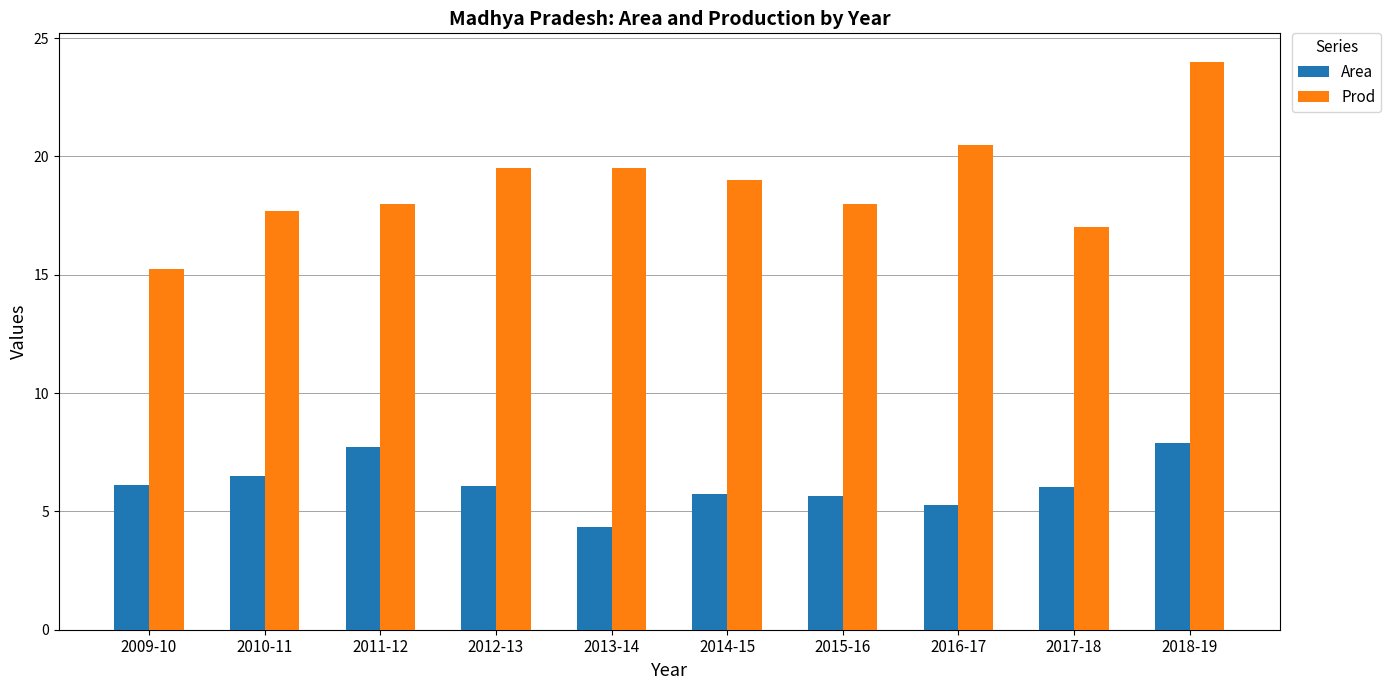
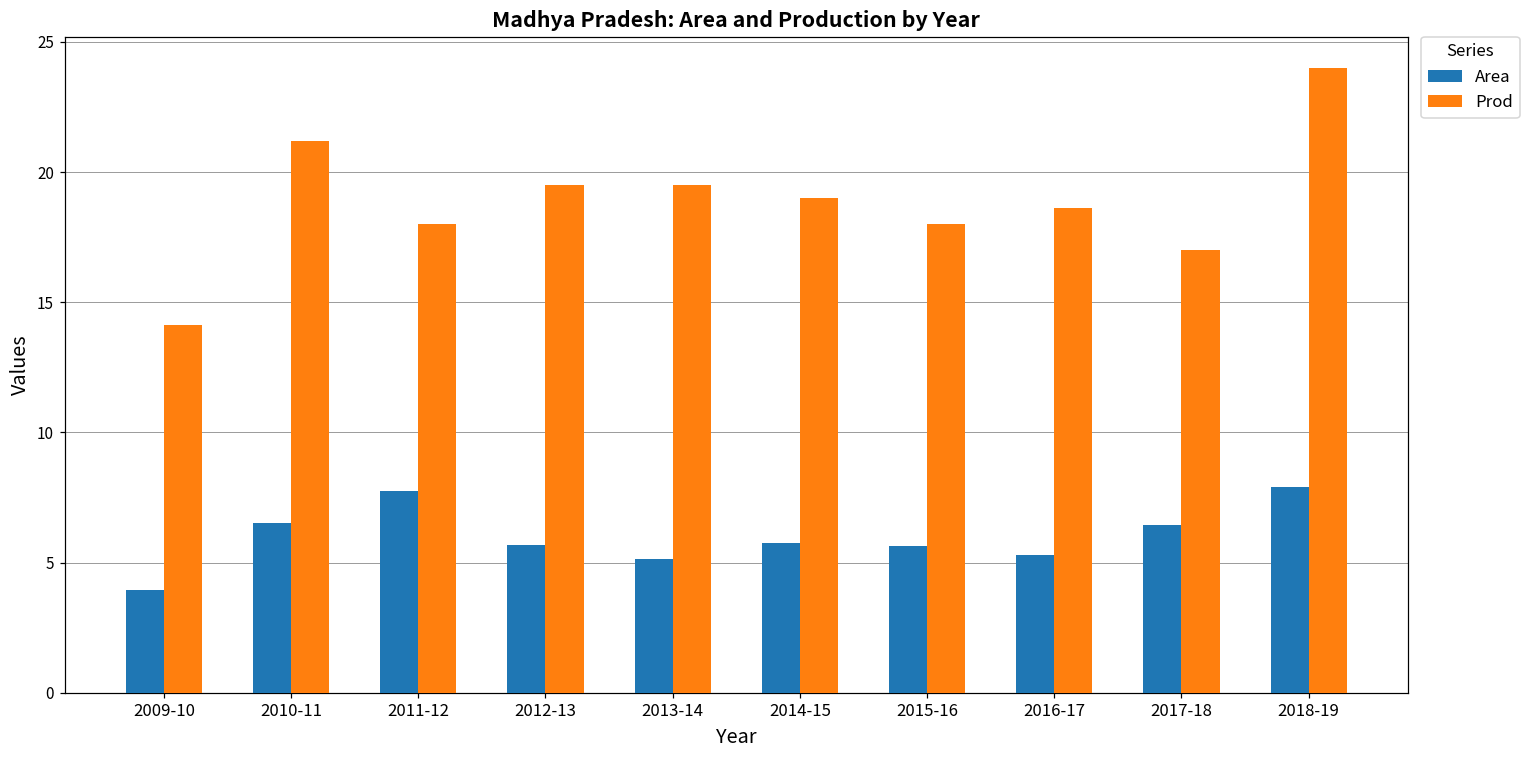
Area, 2009-10: 6.1 -> 4.0
Prod, 2009-10: 15.3 -> 14.1
Prod, 2010-11: 17.7 -> 21.2
Area, 2012-13: 6.1 -> 5.7
Area, 2013-14: 4.4 -> 5.1
Prod, 2016-17: 20.5 -> 18.6
Area, 2017-18: 6.0 -> 6.5
